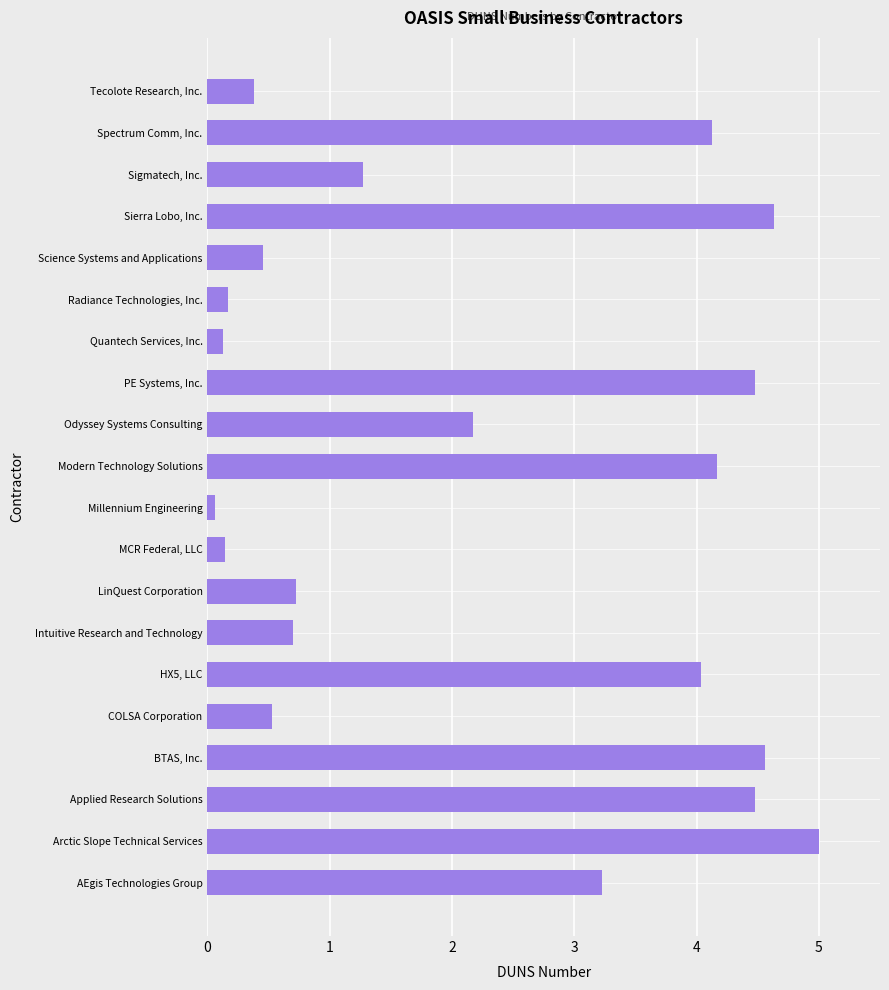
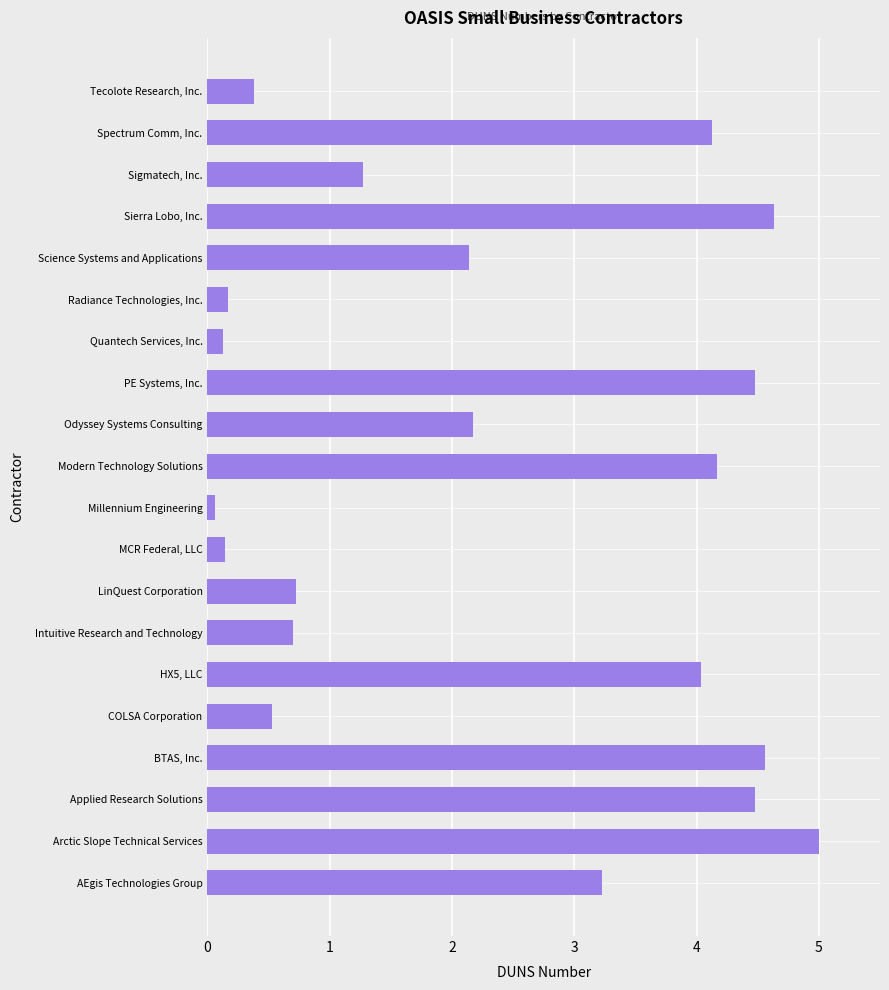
Science Systems and Applications: 0.45 -> 2.14
